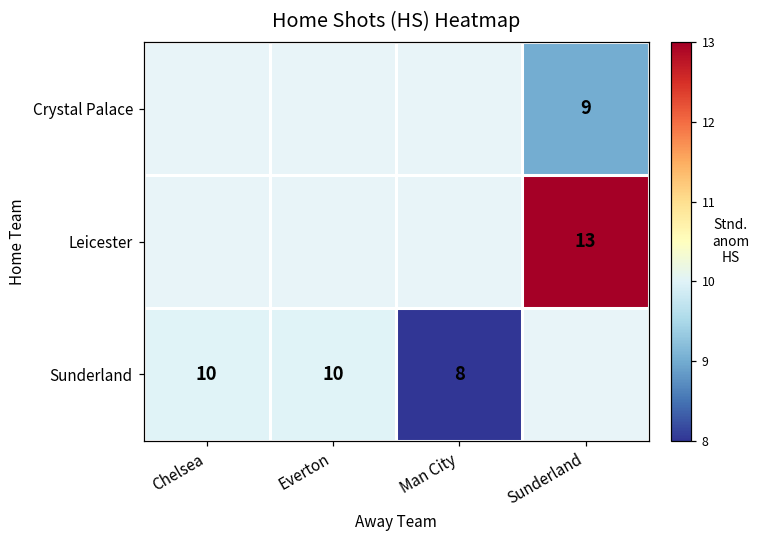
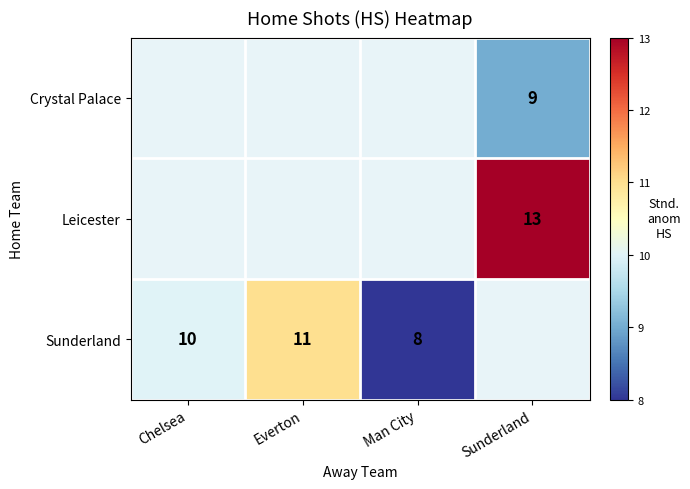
Sunderland, Everton: 10 -> 11
